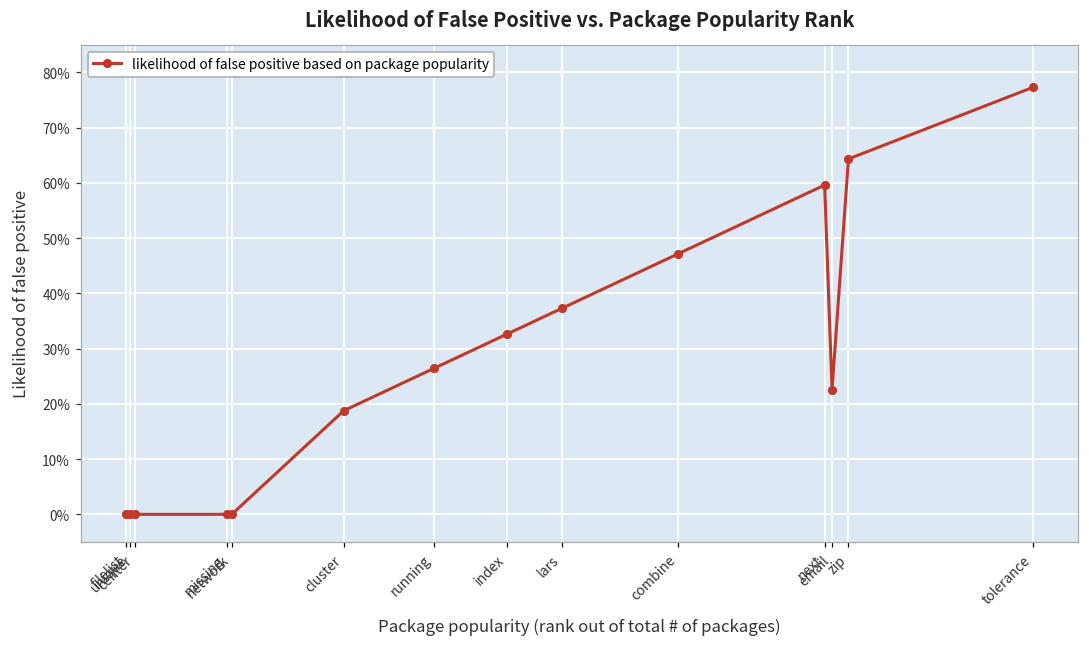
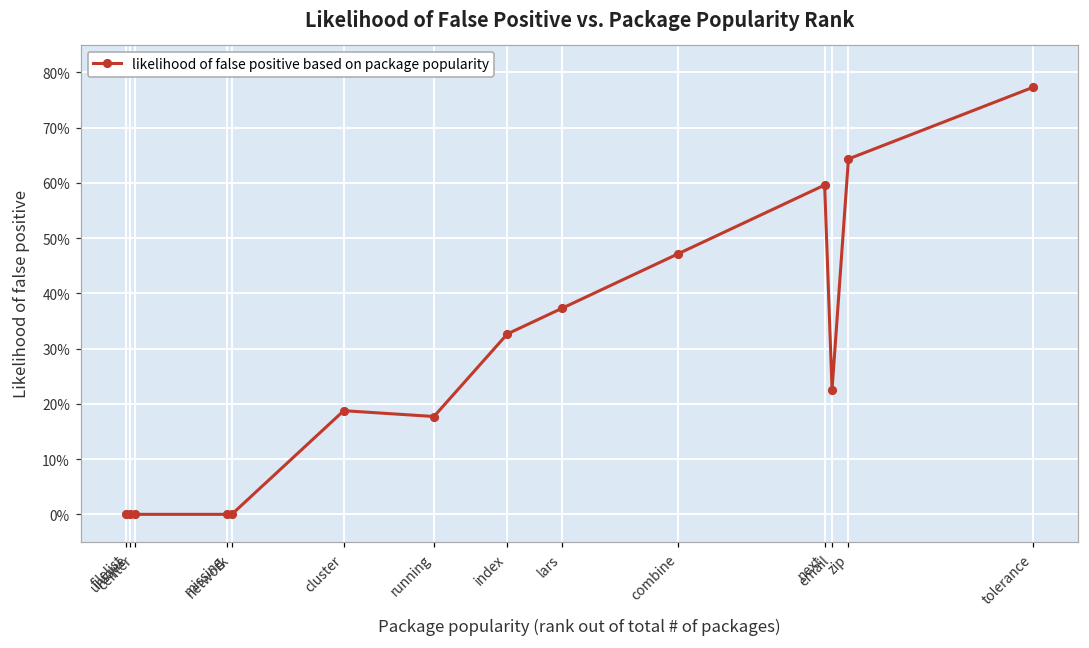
running: 26% -> 18%
